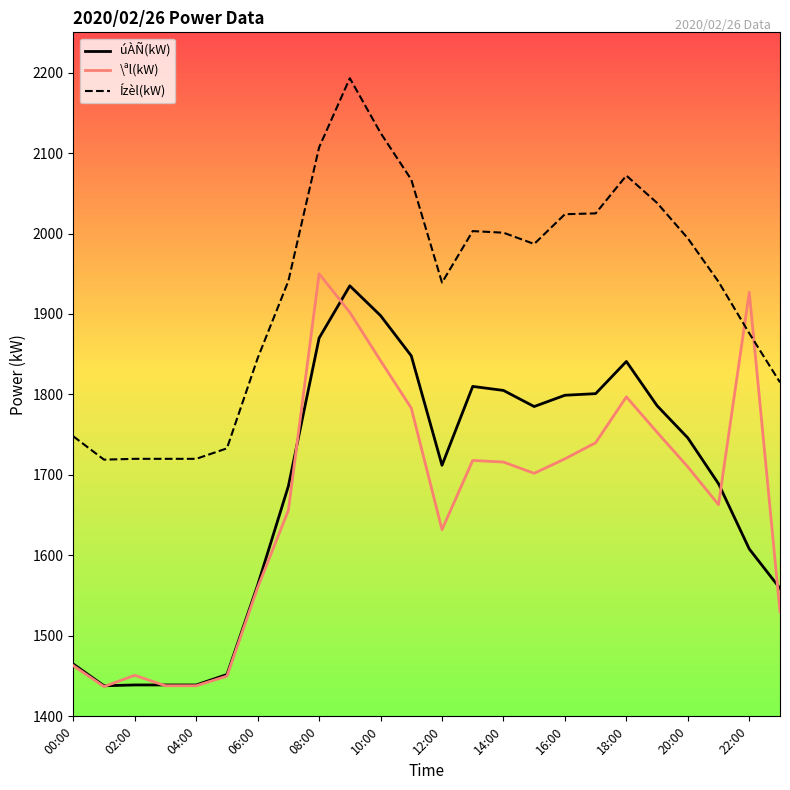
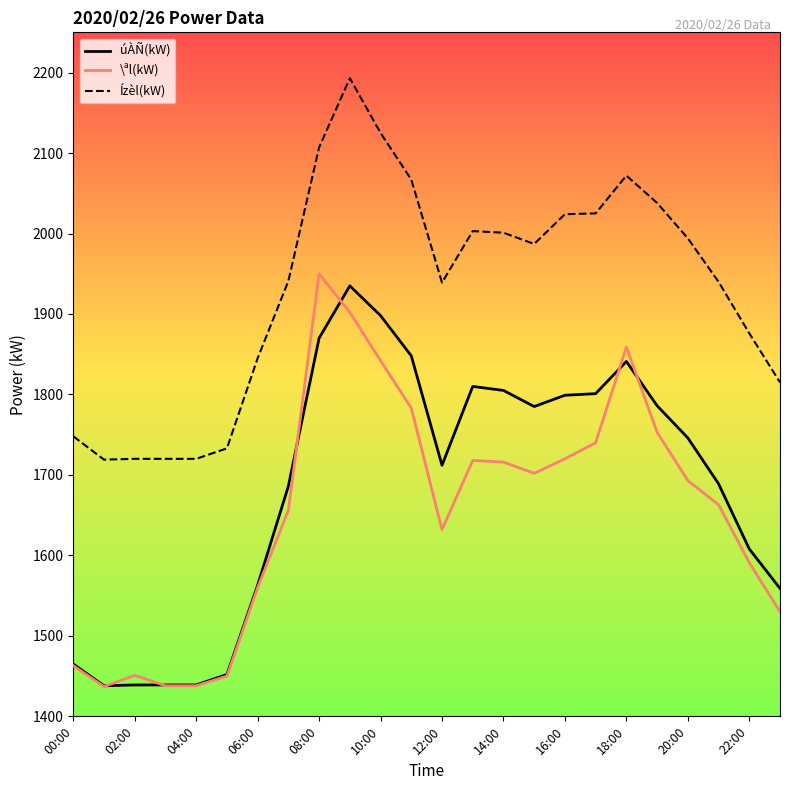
\ªl(kW), 18:00: 1800 -> 1860
\ªl(kW), 20:00: 1710 -> 1690
\ªl(kW), 22:00: 1930 -> 1590
